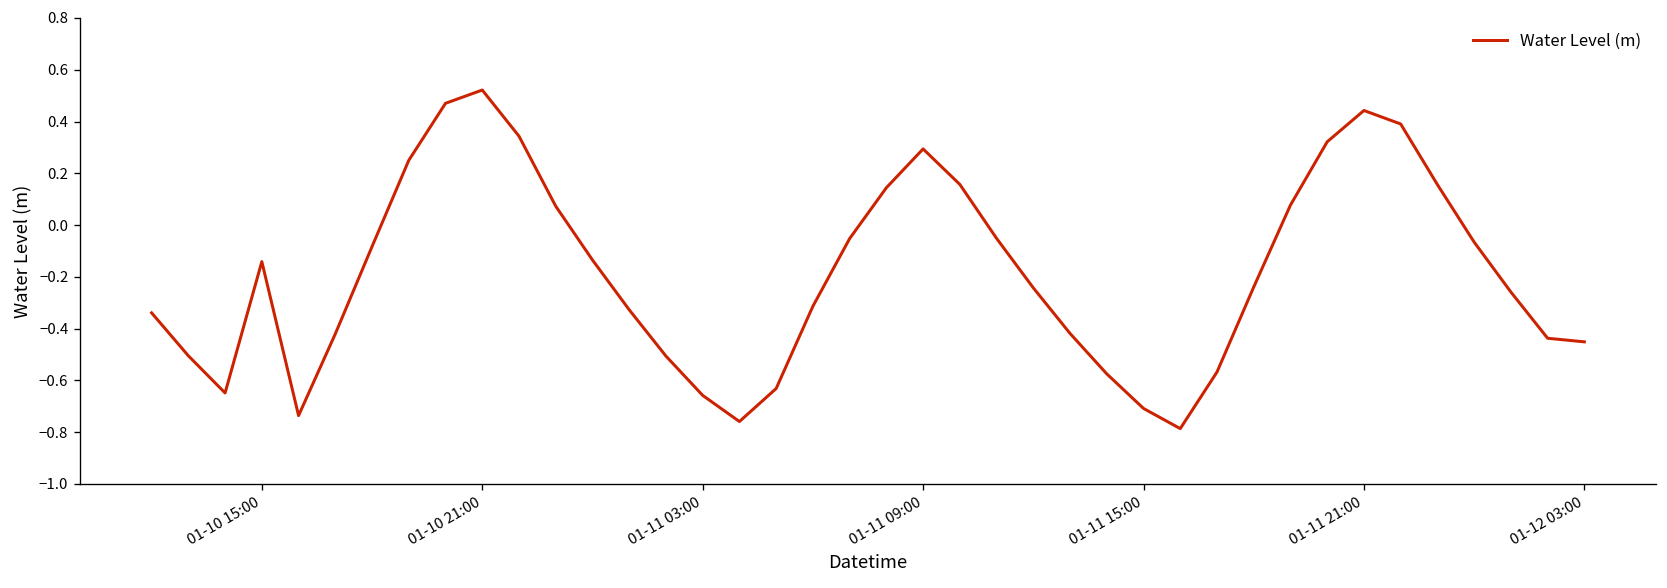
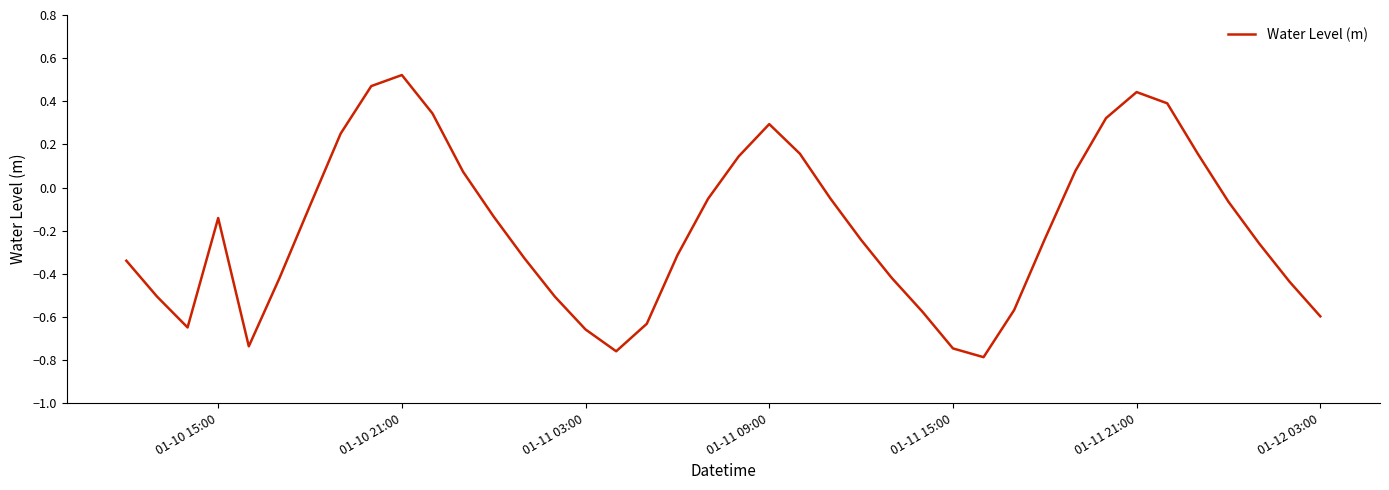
01-11 15:00: -0.71 -> -0.75
01-12 03:00: -0.45 -> -0.60
